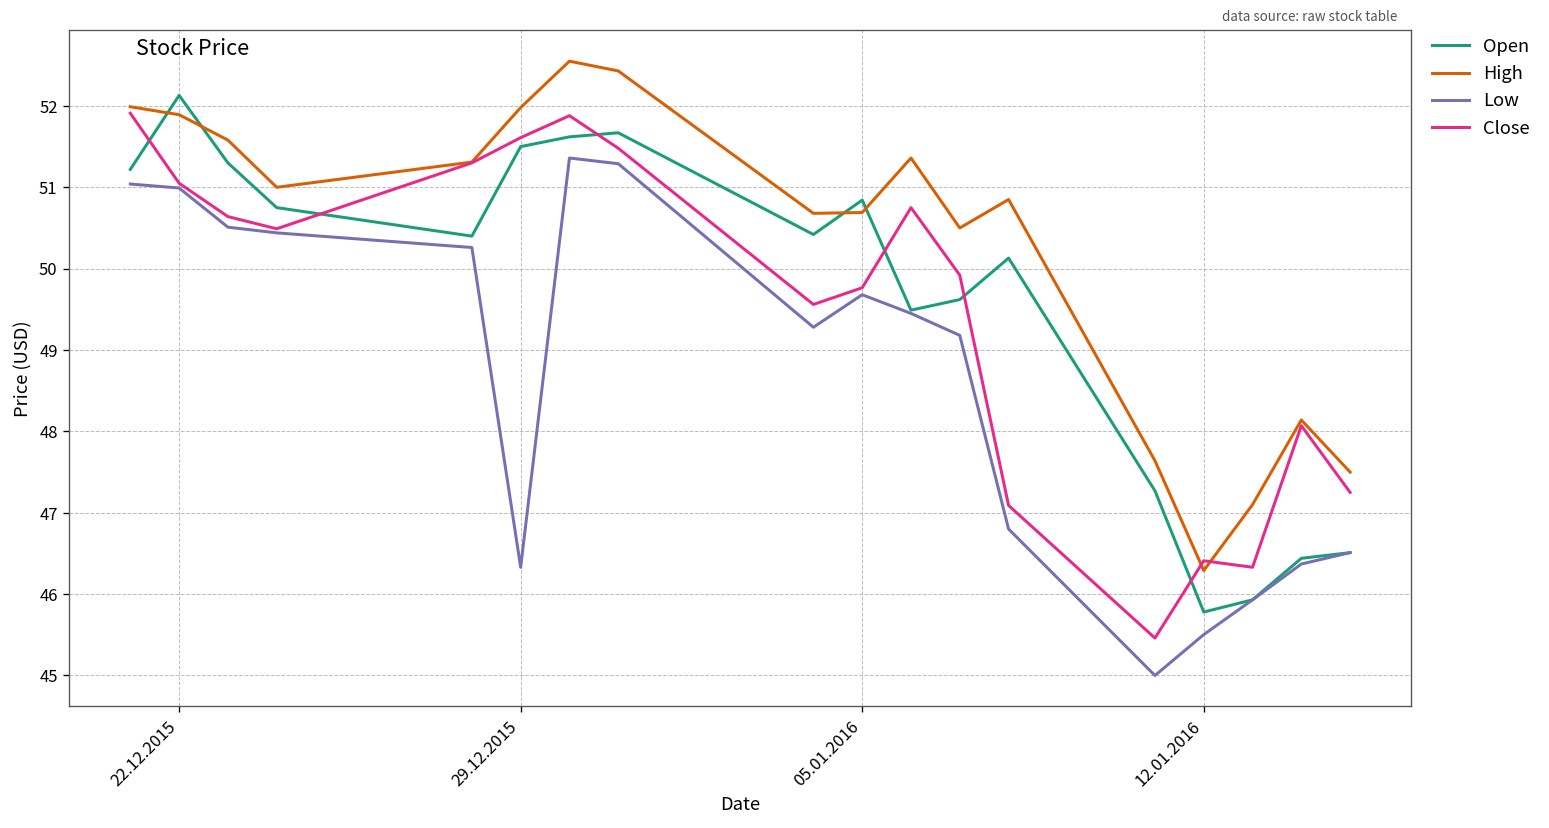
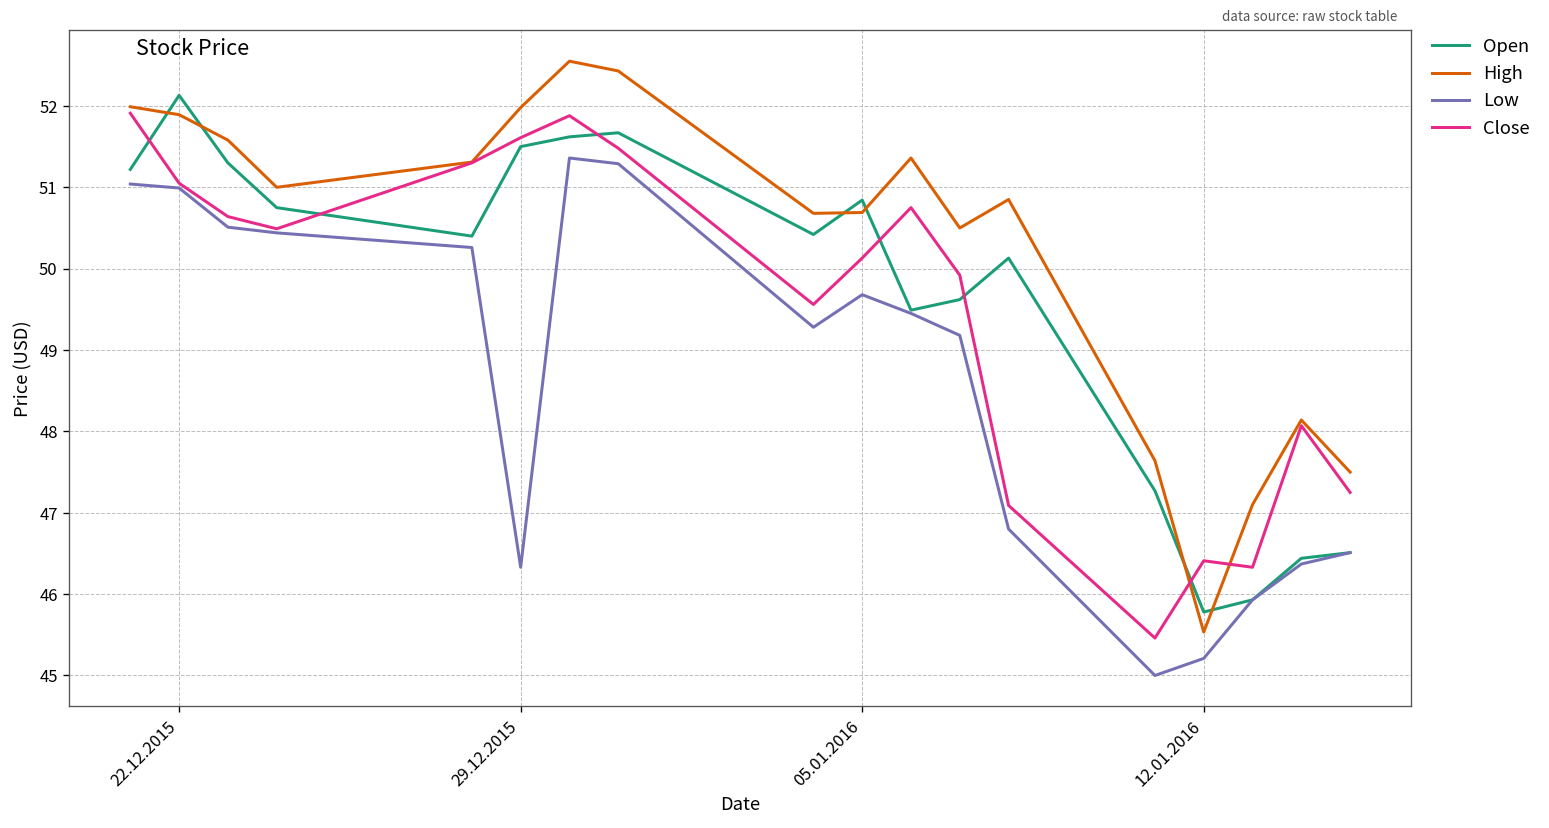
Close, 05.01.2016: 49.8 -> 50.1
High, 12.01.2016: 46.3 -> 45.5
Low, 12.01.2016: 45.5 -> 45.2
